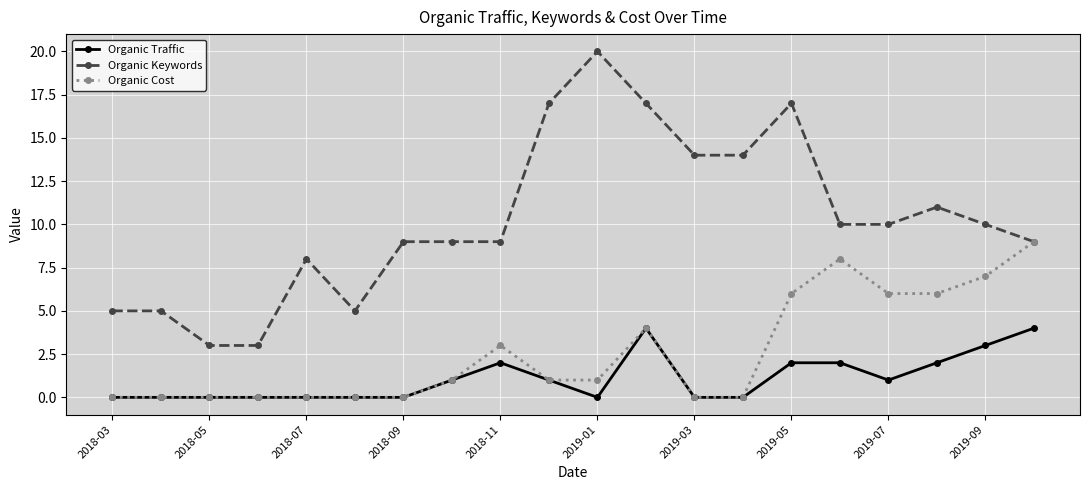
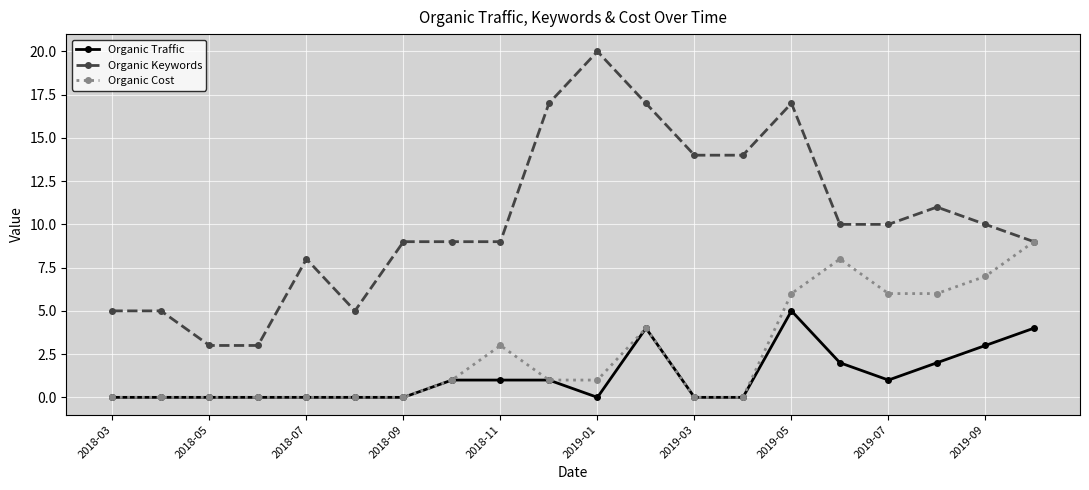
Organic Traffic, 2018-11: 2 -> 1
Organic Traffic, 2019-05: 2 -> 5
